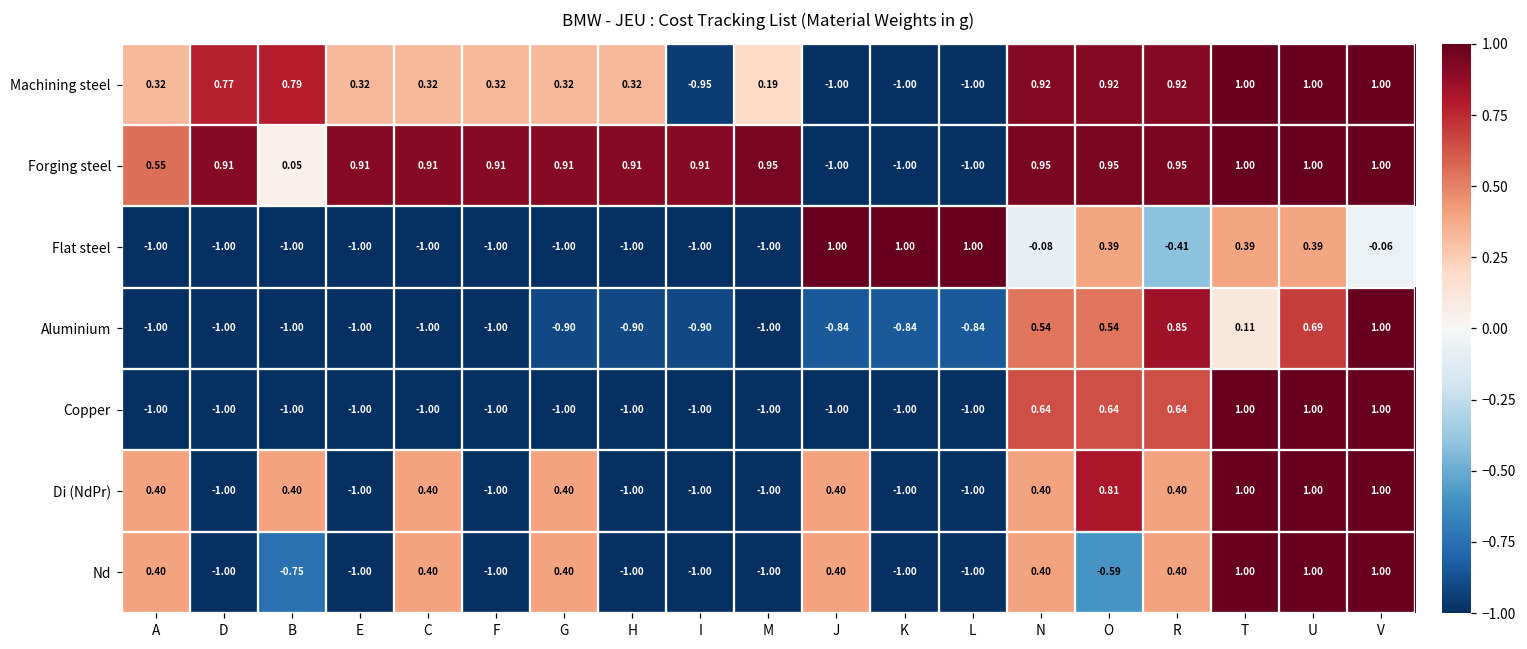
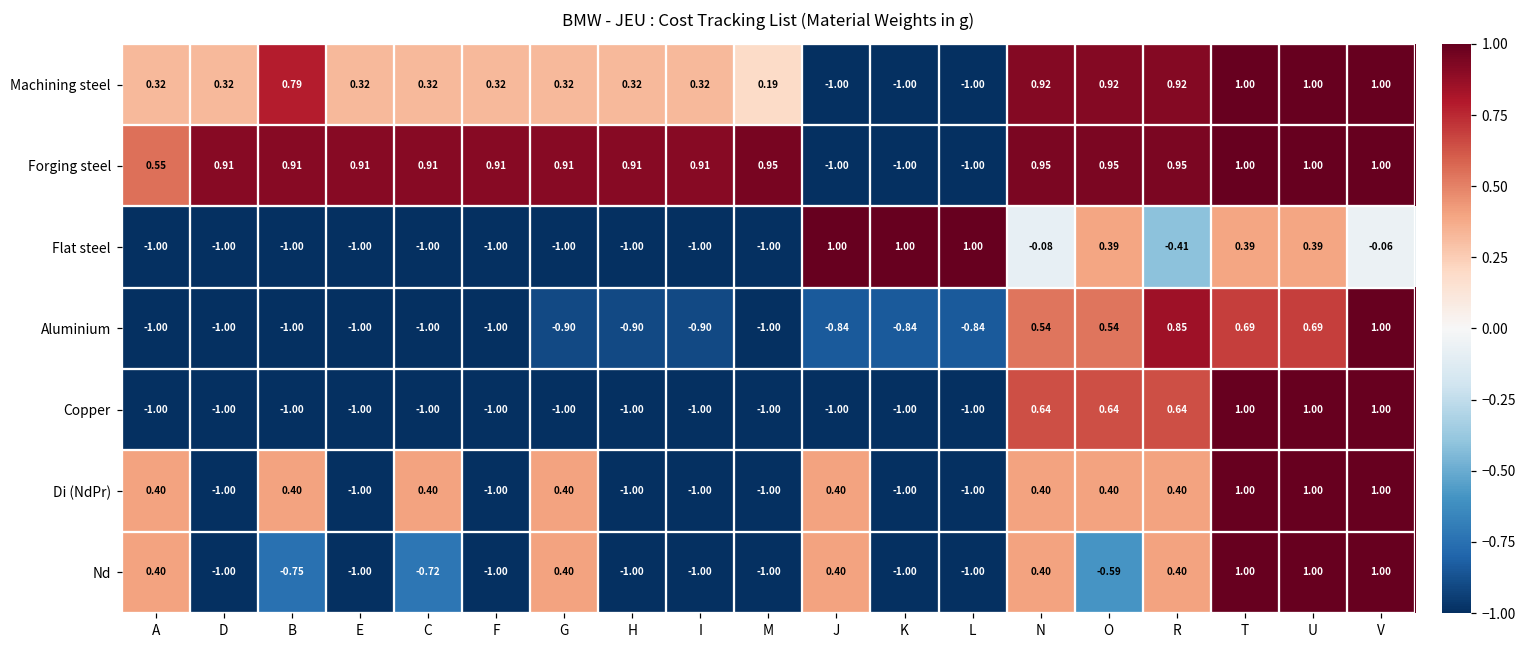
Machining steel, D: 0.77 -> 0.32
Machining steel, I: -0.95 -> 0.32
Forging steel, B: 0.05 -> 0.91
Aluminium, T: 0.11 -> 0.69
Di (NdPr), O: 0.81 -> 0.40
Nd, C: 0.40 -> -0.72
